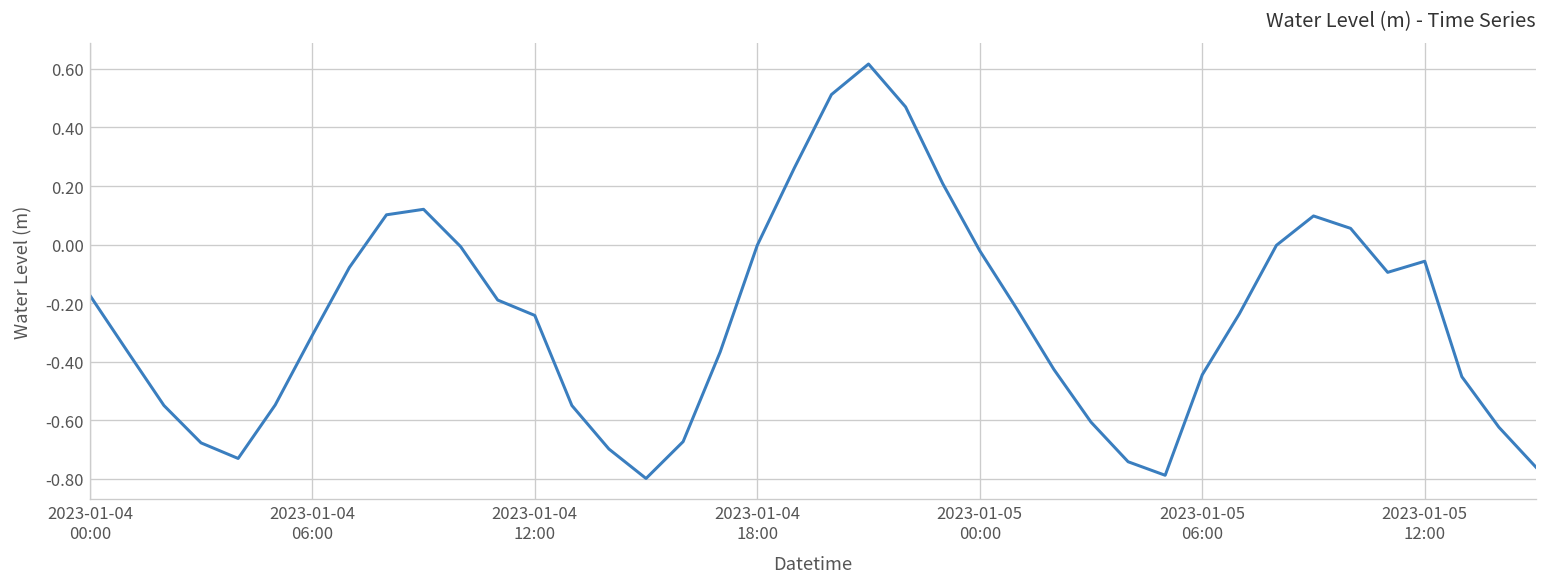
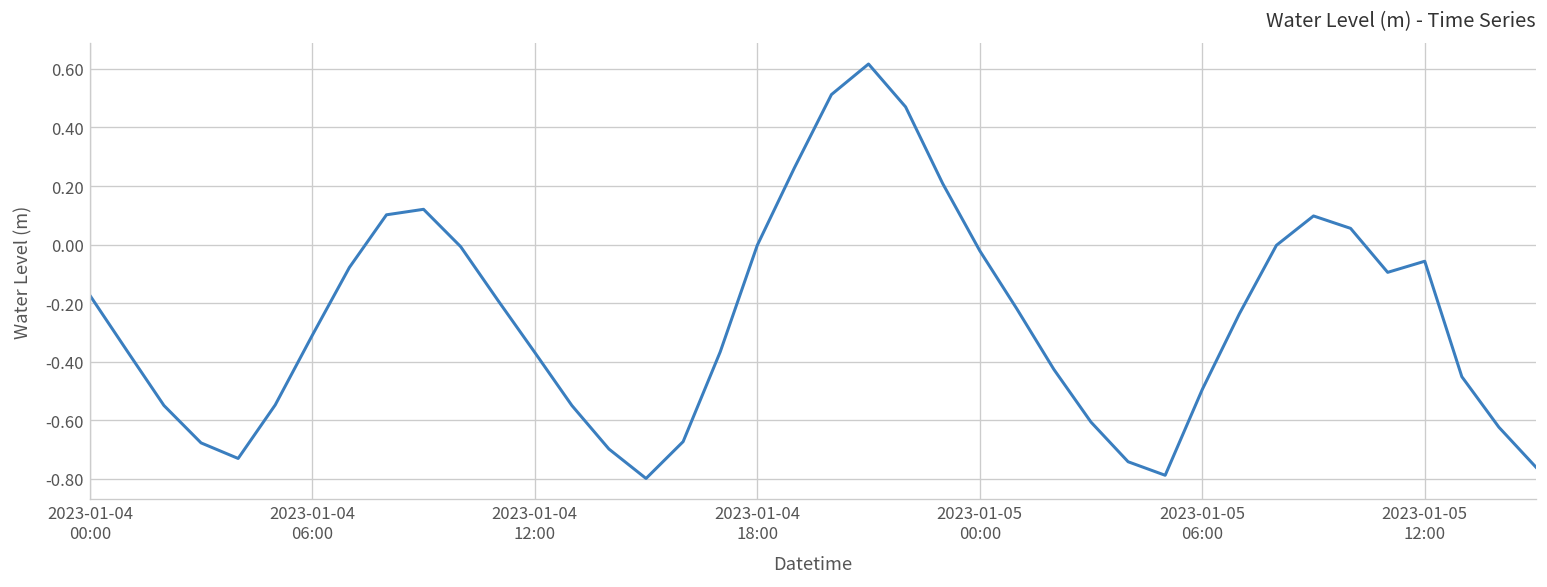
2023-01-04 12:00: -0.24 -> -0.37
2023-01-05 06:00: -0.44 -> -0.49
